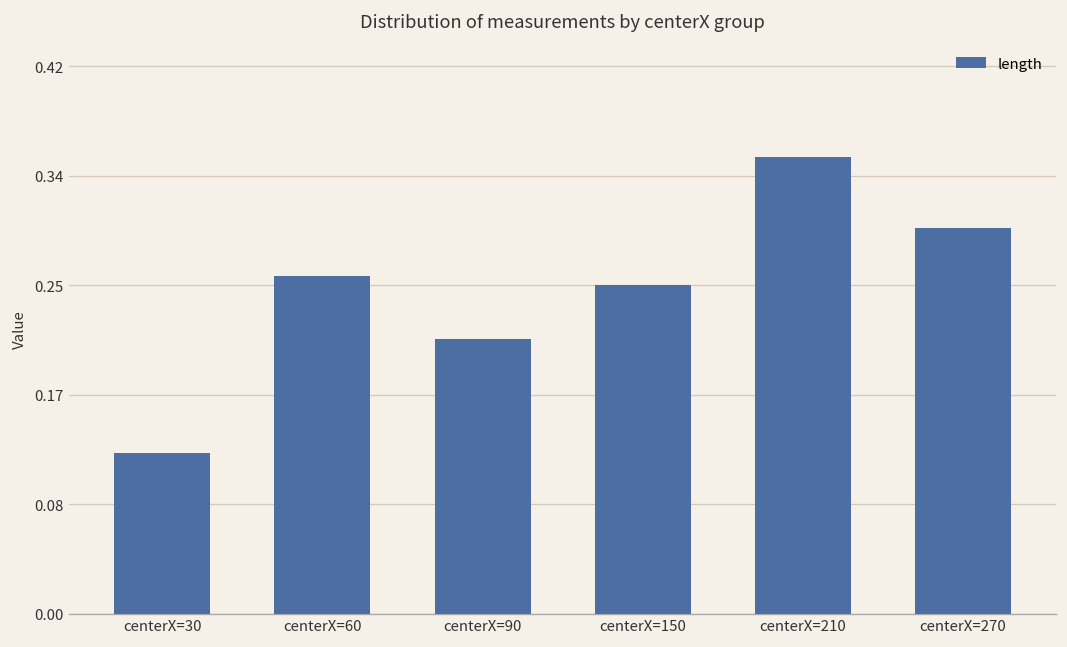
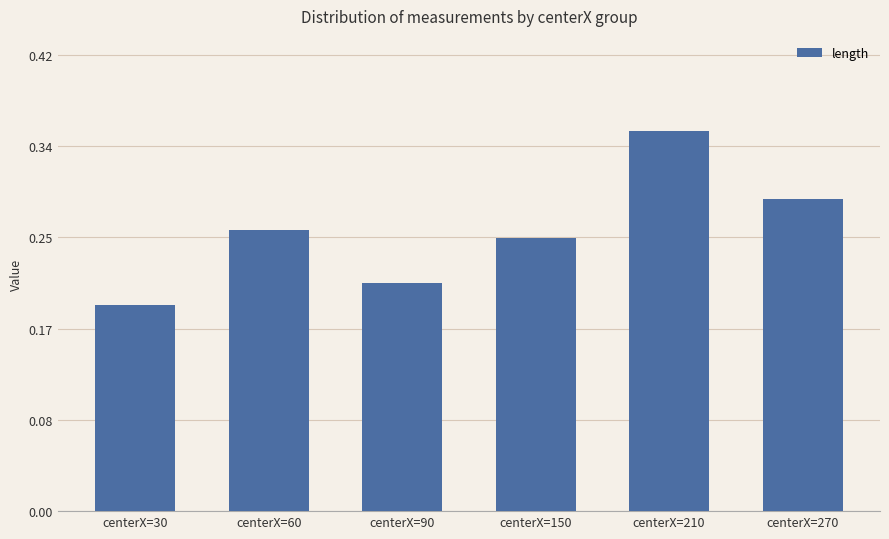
centerX=30: 0.124 -> 0.192
centerX=270: 0.298 -> 0.290
